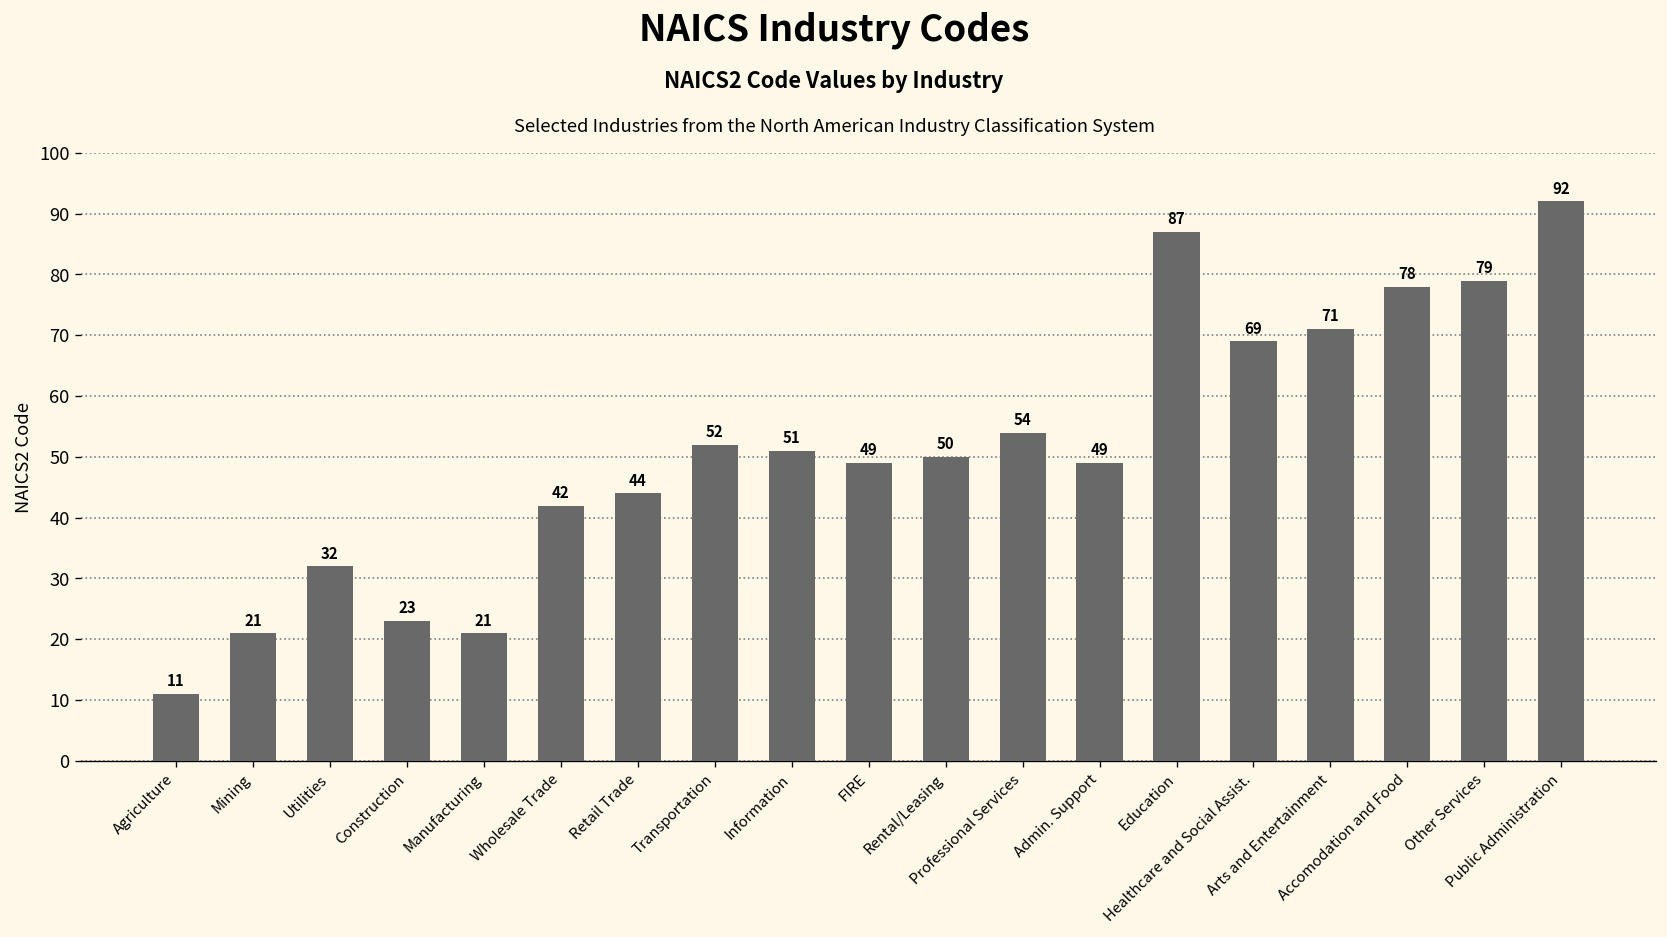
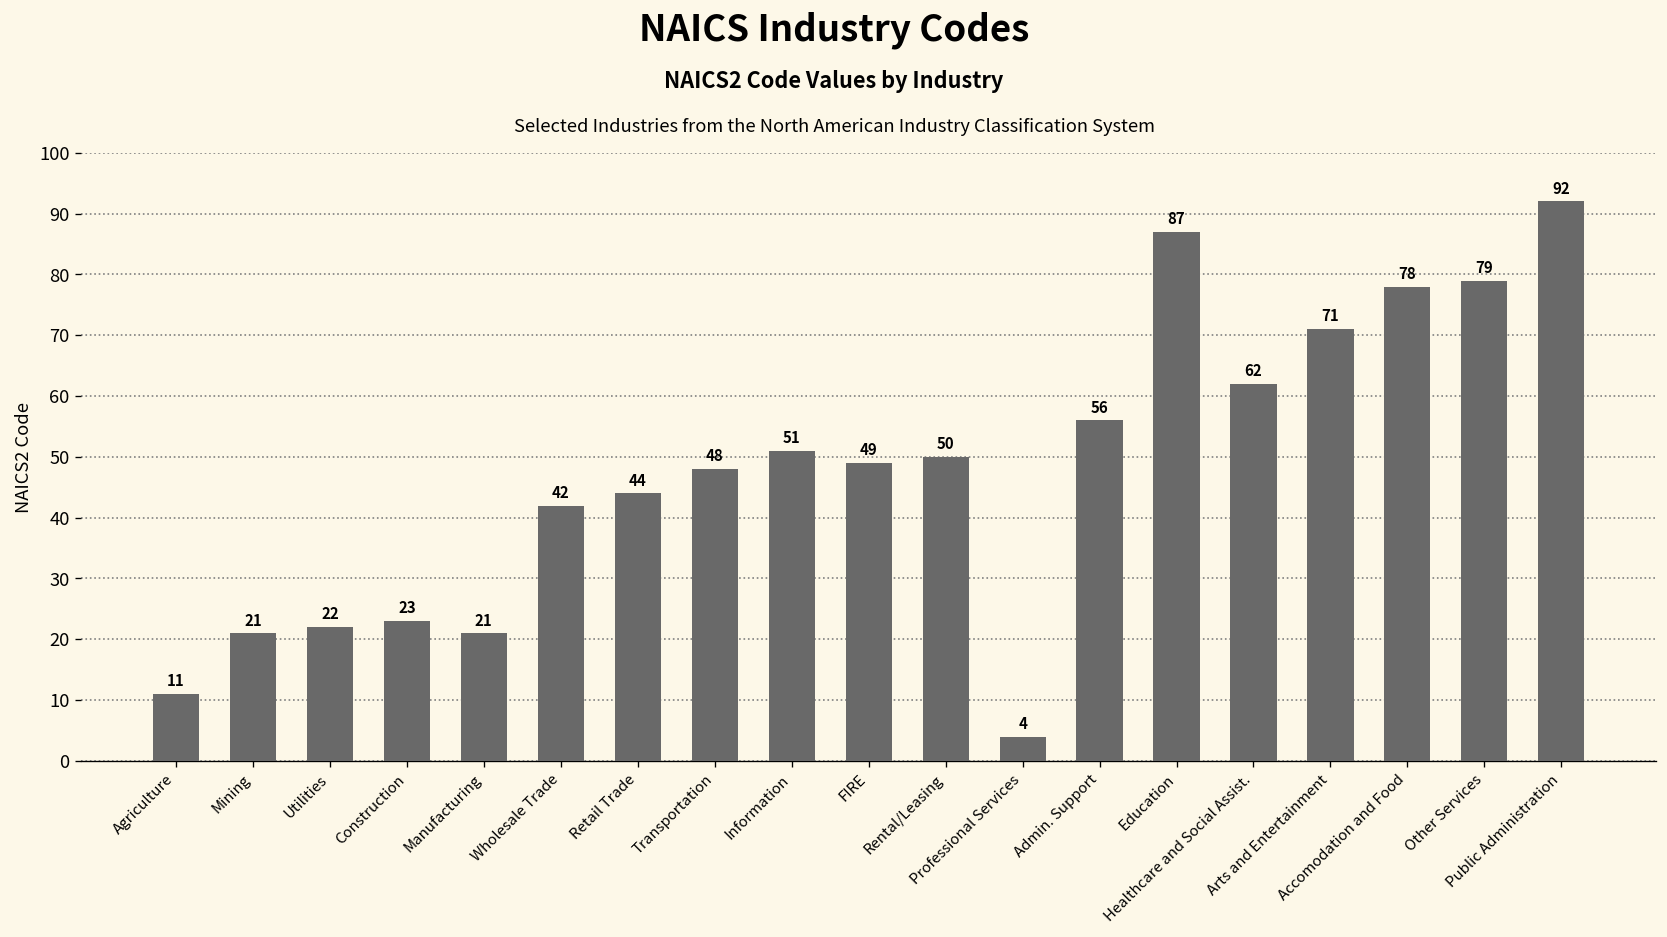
Utilities: 32 -> 22
Transportation: 52 -> 48
Professional Services: 54 -> 4
Admin. Support: 49 -> 56
Healthcare and Social Assist.: 69 -> 62
